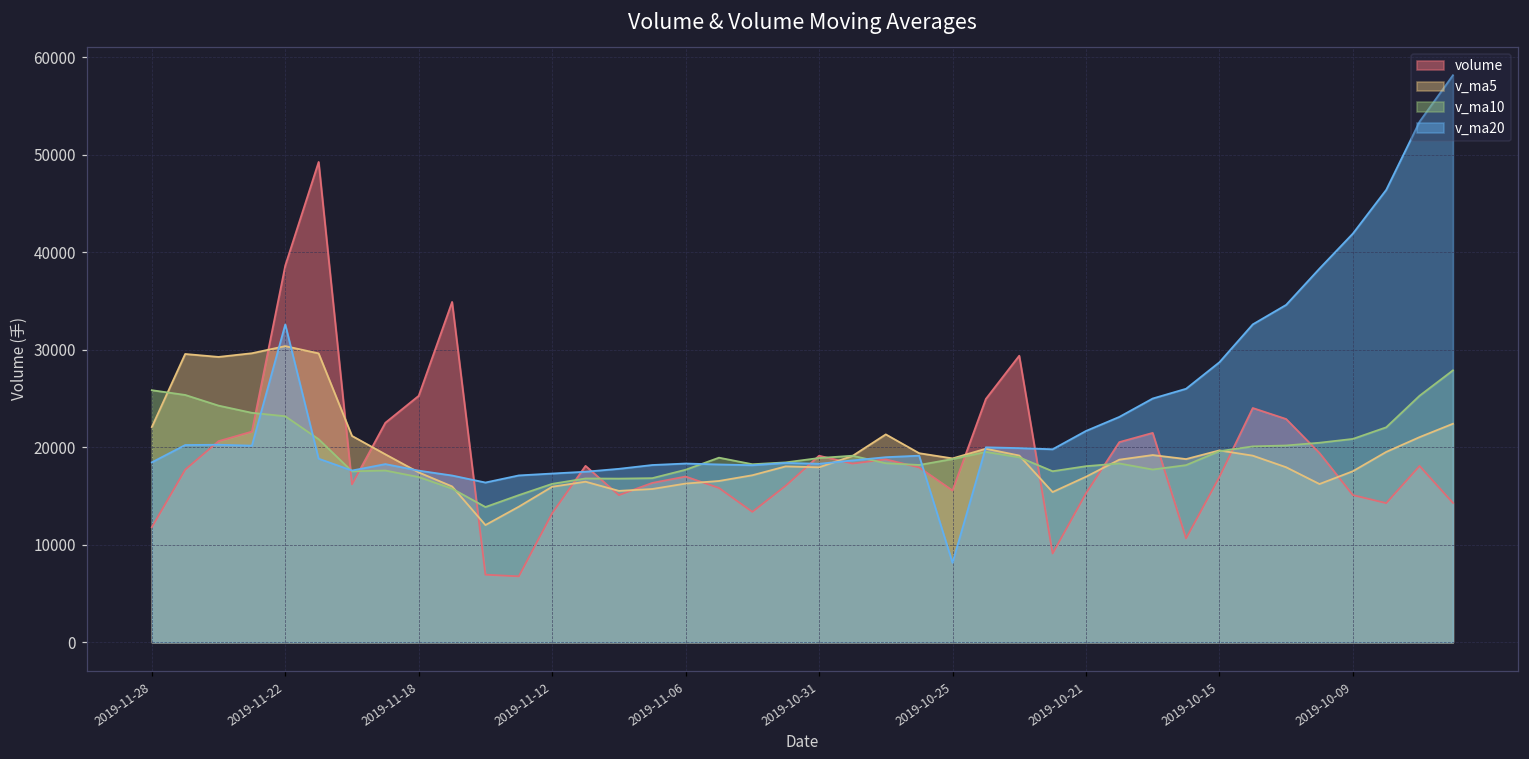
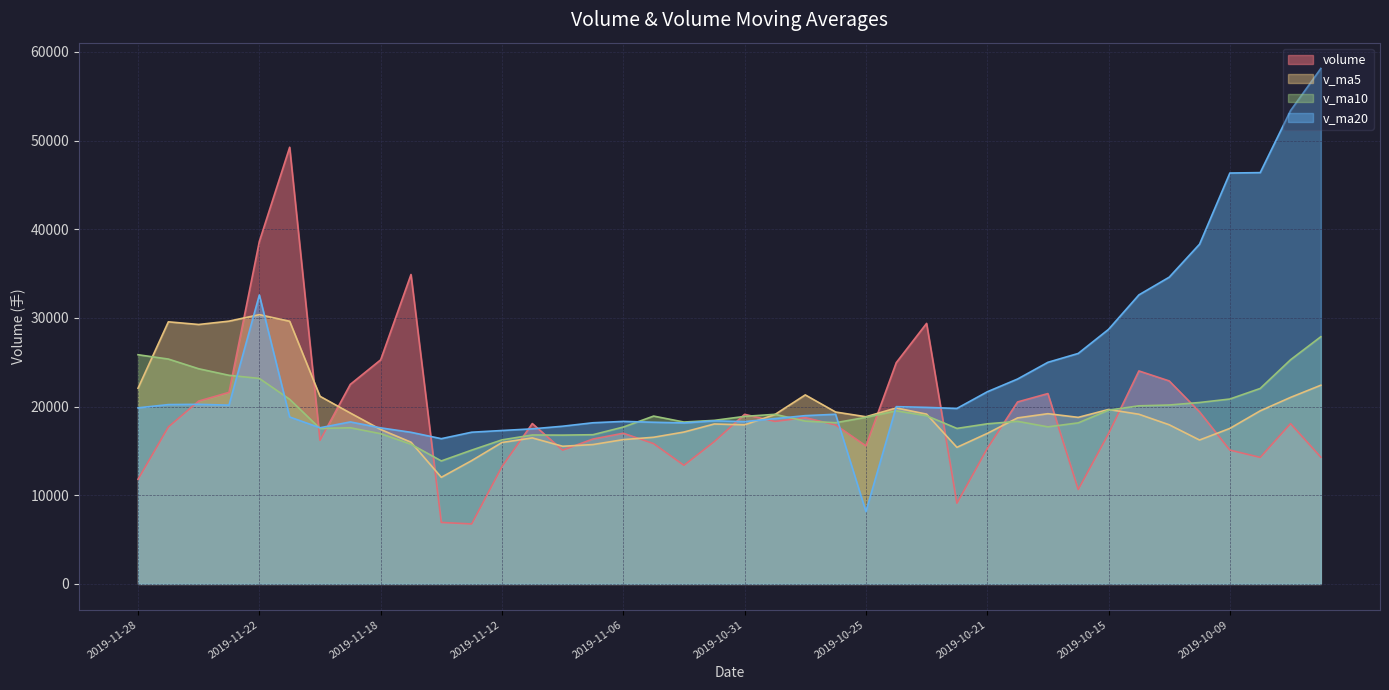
v_ma20, 2019-11-28: 18000 -> 20000
v_ma20, 2019-10-09: 42000 -> 46000
